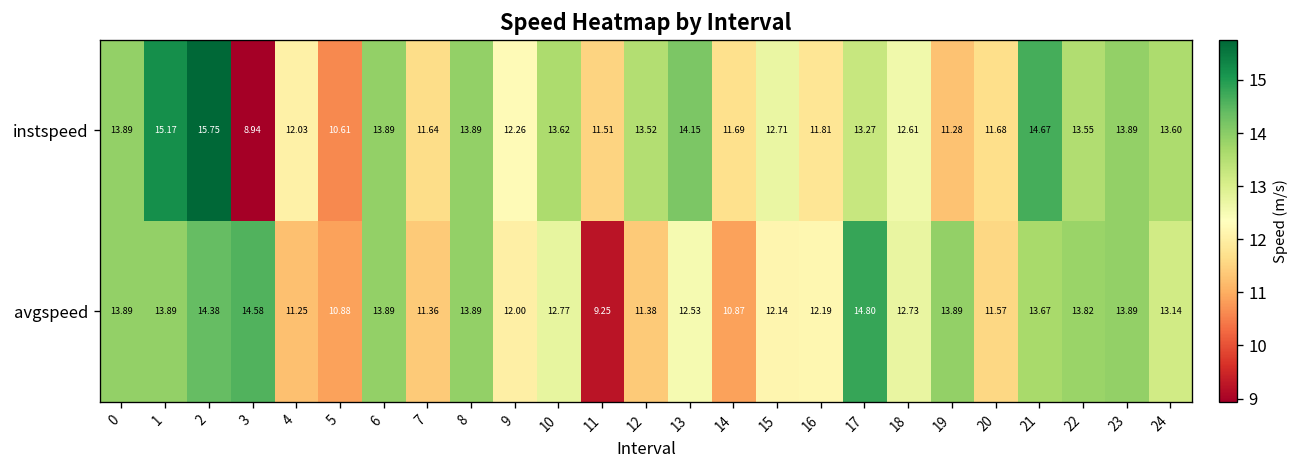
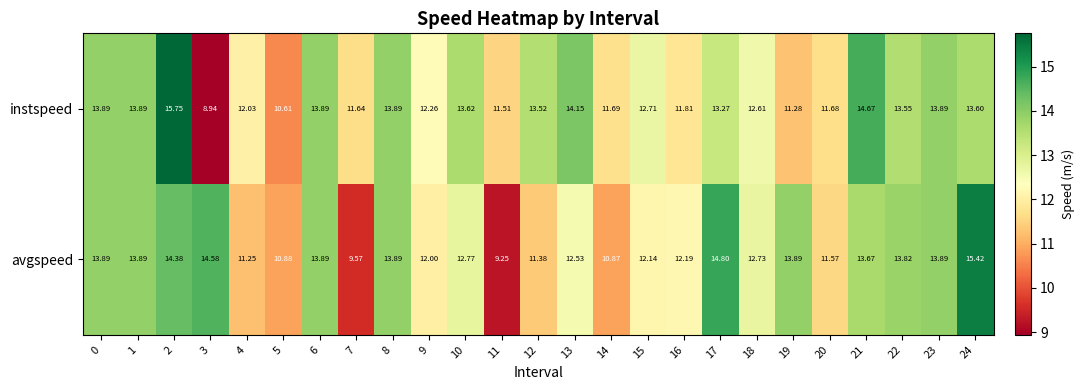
instspeed, 1: 15.17 -> 13.89
avgspeed, 7: 11.36 -> 9.57
avgspeed, 24: 13.14 -> 15.42
